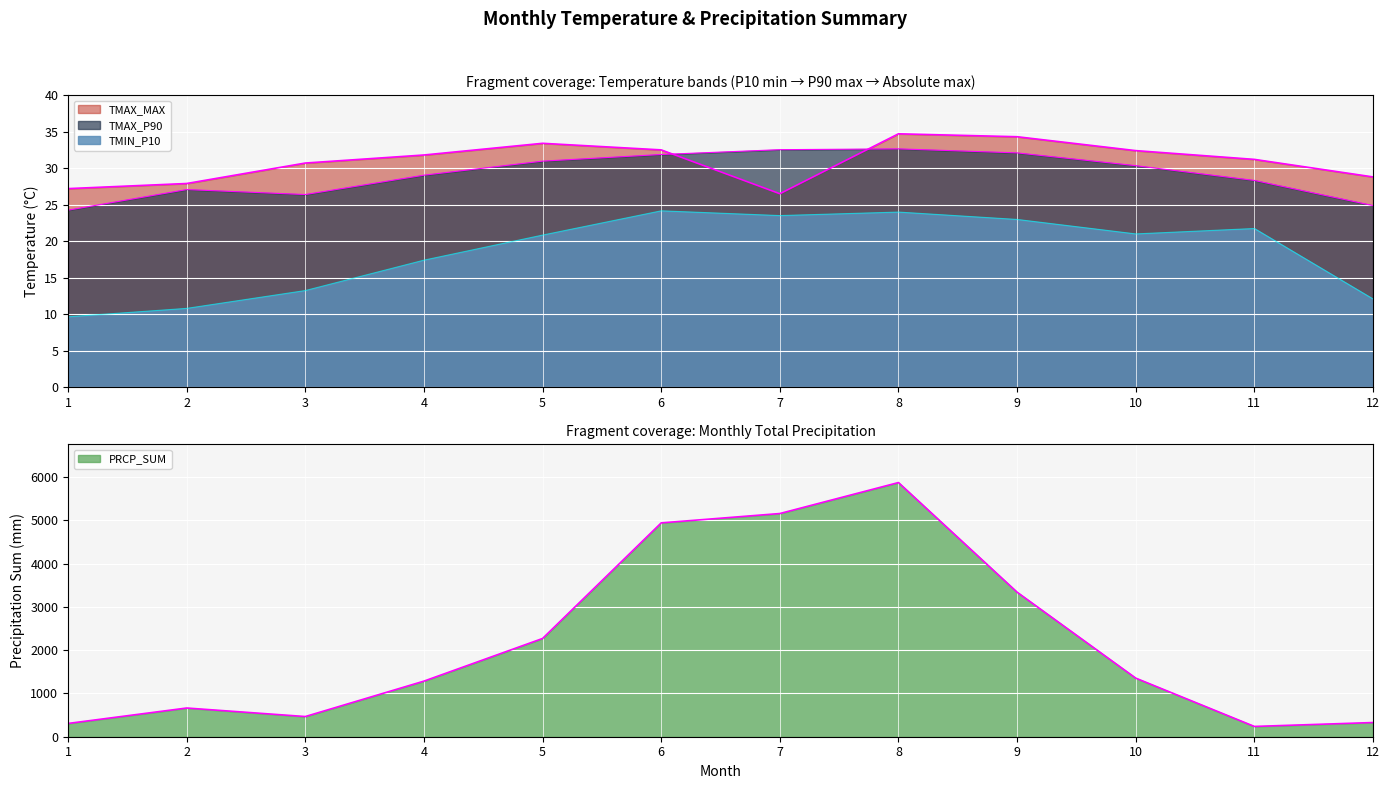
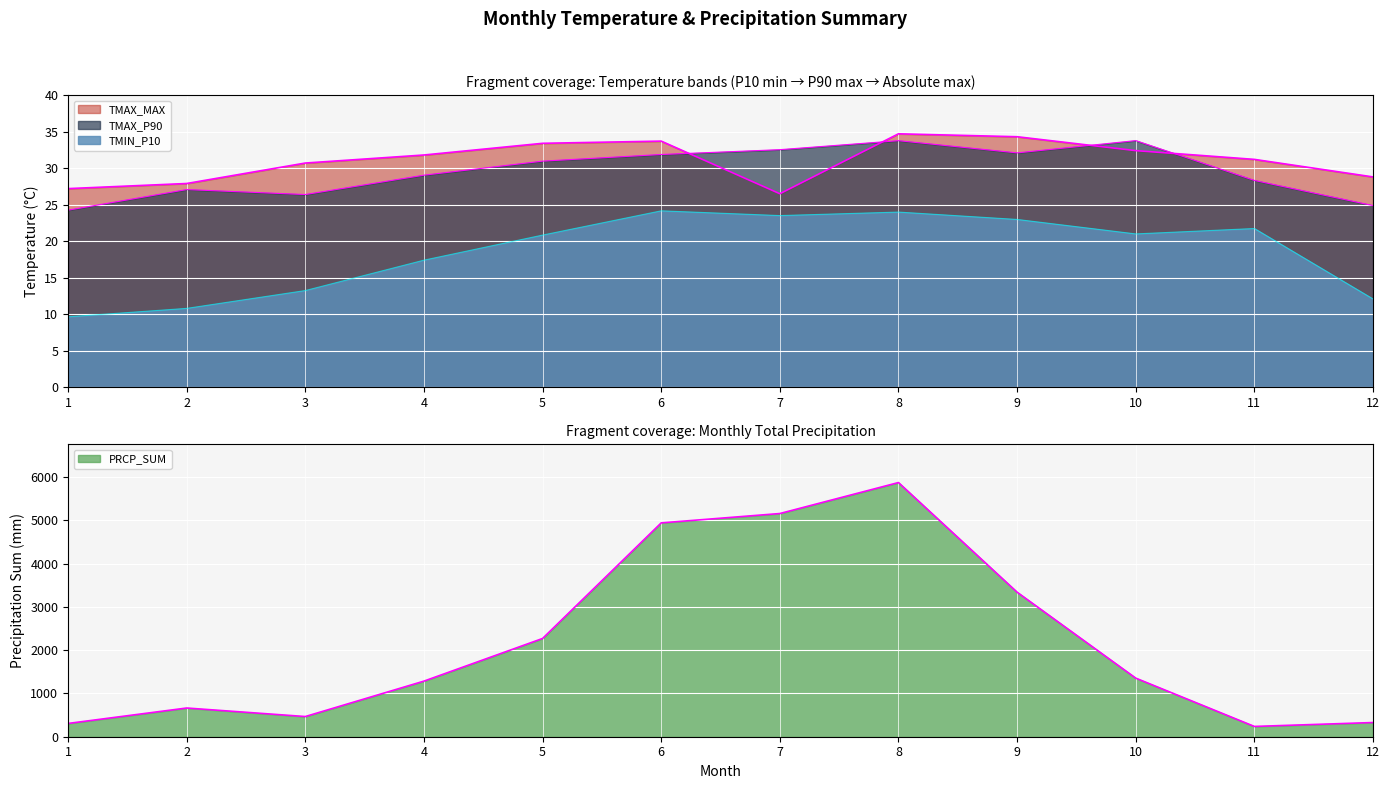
Fragment coverage: Temperature bands (P10 min → P90 max → Absolute max), TMAX_MAX, 6: 33 -> 34
Fragment coverage: Temperature bands (P10 min → P90 max → Absolute max), TMAX_P90, 8: 33 -> 34
Fragment coverage: Temperature bands (P10 min → P90 max → Absolute max), TMAX_P90, 10: 30 -> 34
